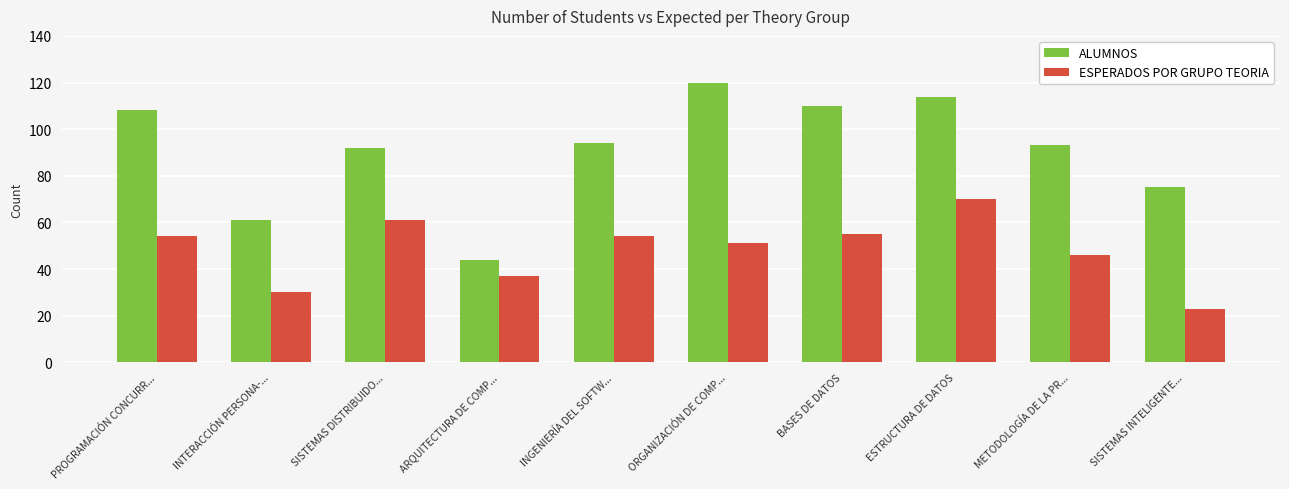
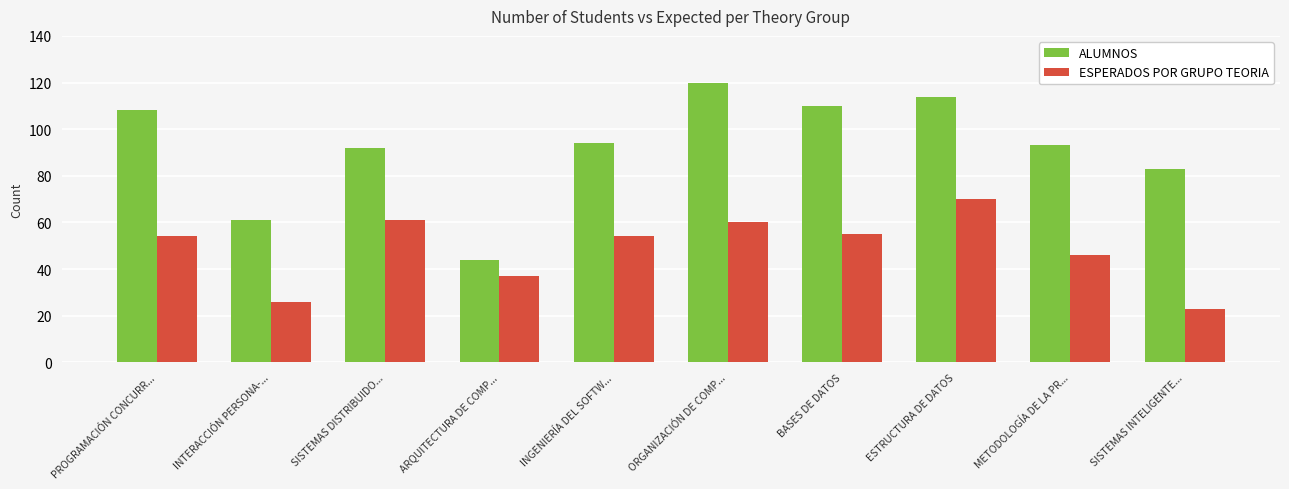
ESPERADOS POR GRUPO TEORIA, INTERACCIÓN PERSONA-...: 30 -> 26
ESPERADOS POR GRUPO TEORIA, ORGANIZACIÓN DE COMP...: 51 -> 60
ALUMNOS, SISTEMAS INTELIGENTE...: 75 -> 83
